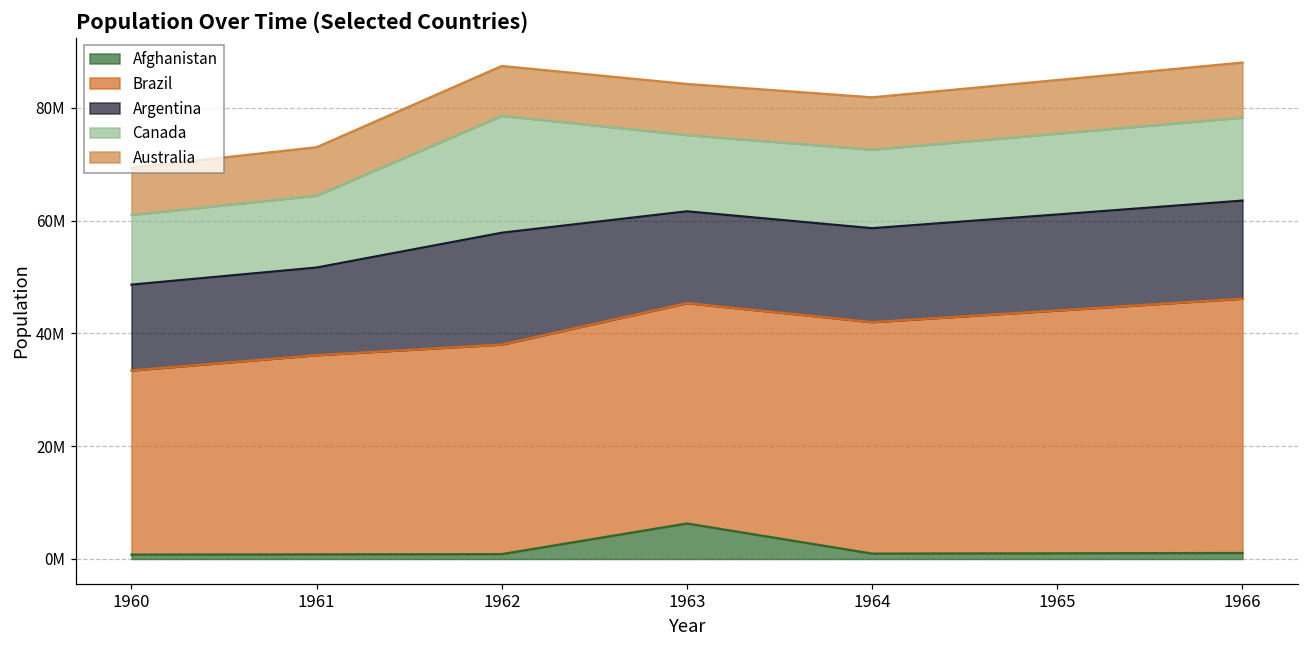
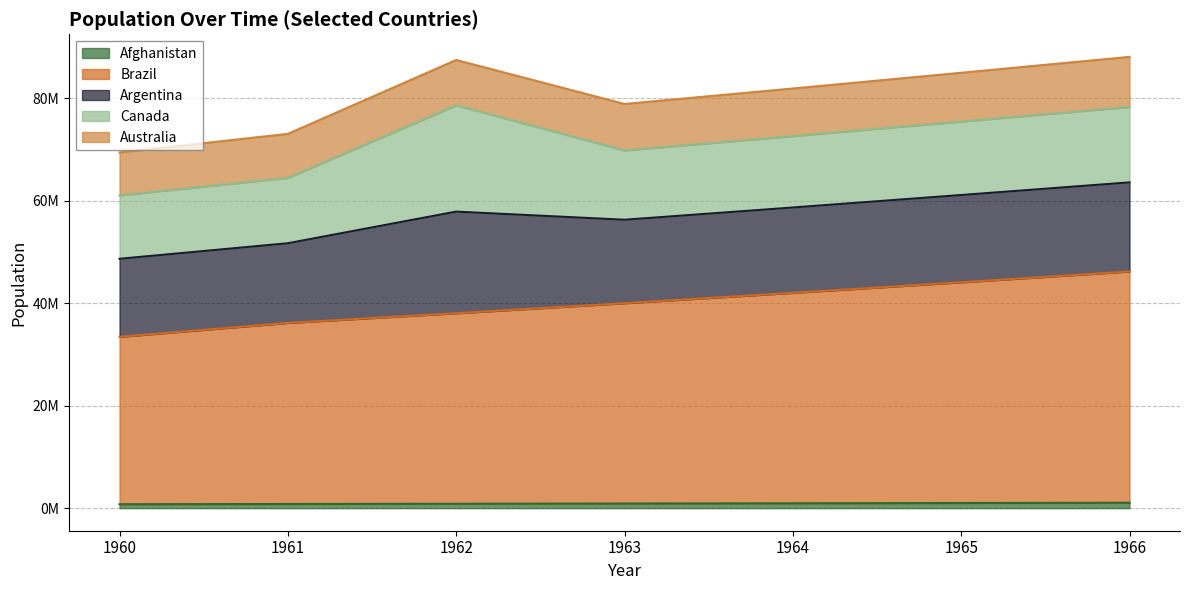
Afghanistan, 1963: 6000000 -> 1000000
